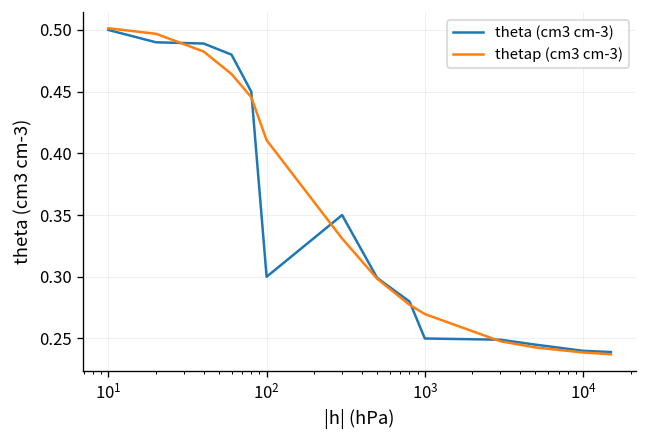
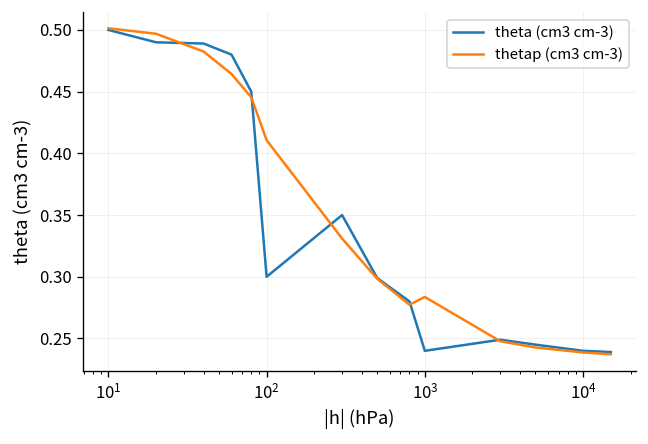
theta (cm3 cm-3), 10^3: 0.25 -> 0.24
thetap (cm3 cm-3), 10^3: 0.270 -> 0.284
